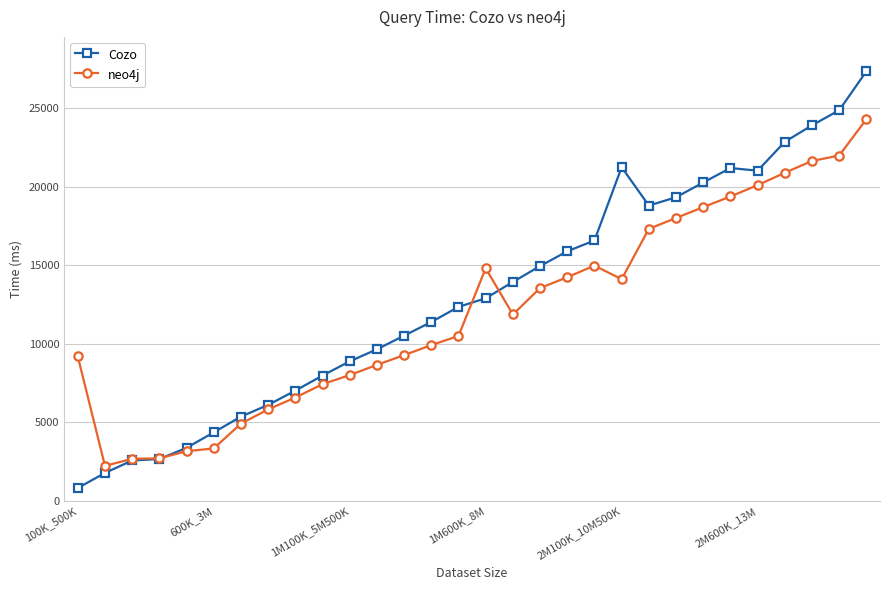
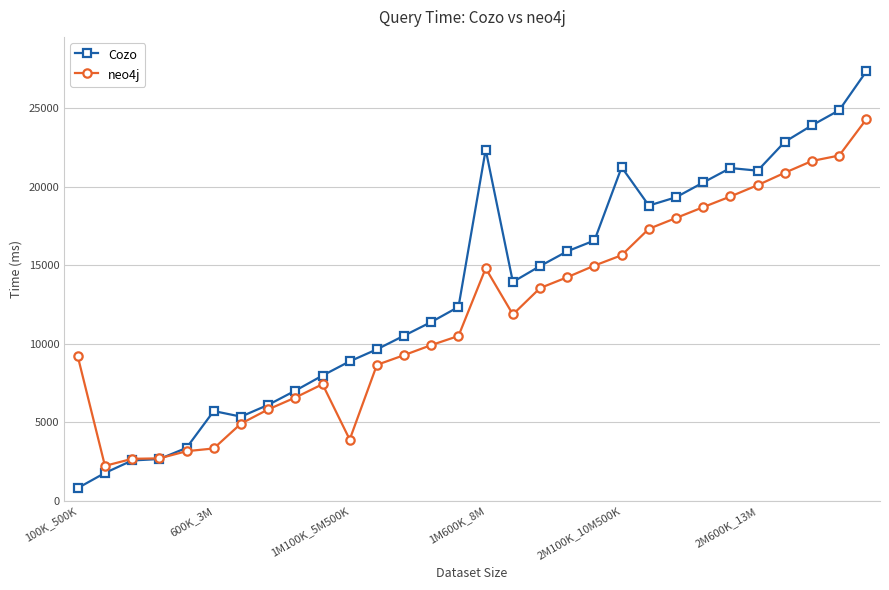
Cozo, 600K_3M: 4400 -> 5700
neo4j, 1M100K_5M500K: 8000 -> 3900
Cozo, 1M600K_8M: 12900 -> 22400
neo4j, 2M100K_10M500K: 14100 -> 15600
